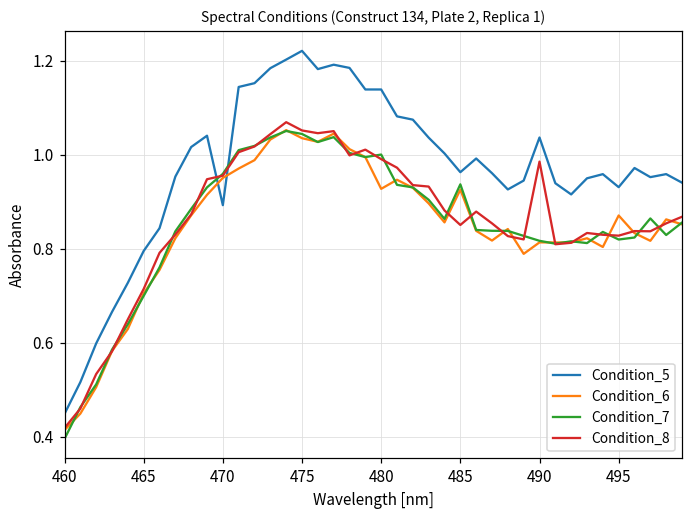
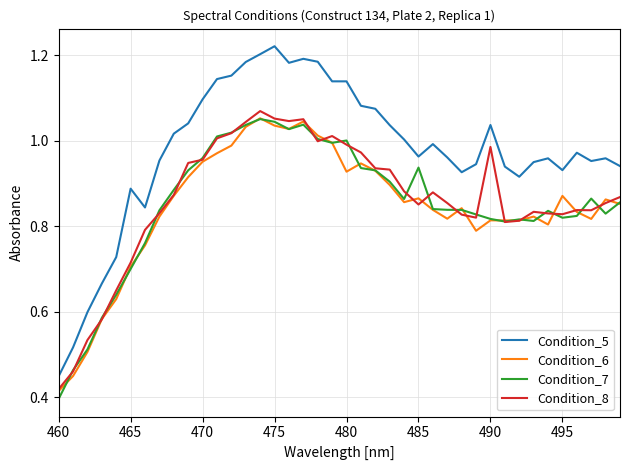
Condition_5, 465: 0.80 -> 0.89
Condition_5, 470: 0.89 -> 1.10
Condition_6, 485: 0.93 -> 0.87
